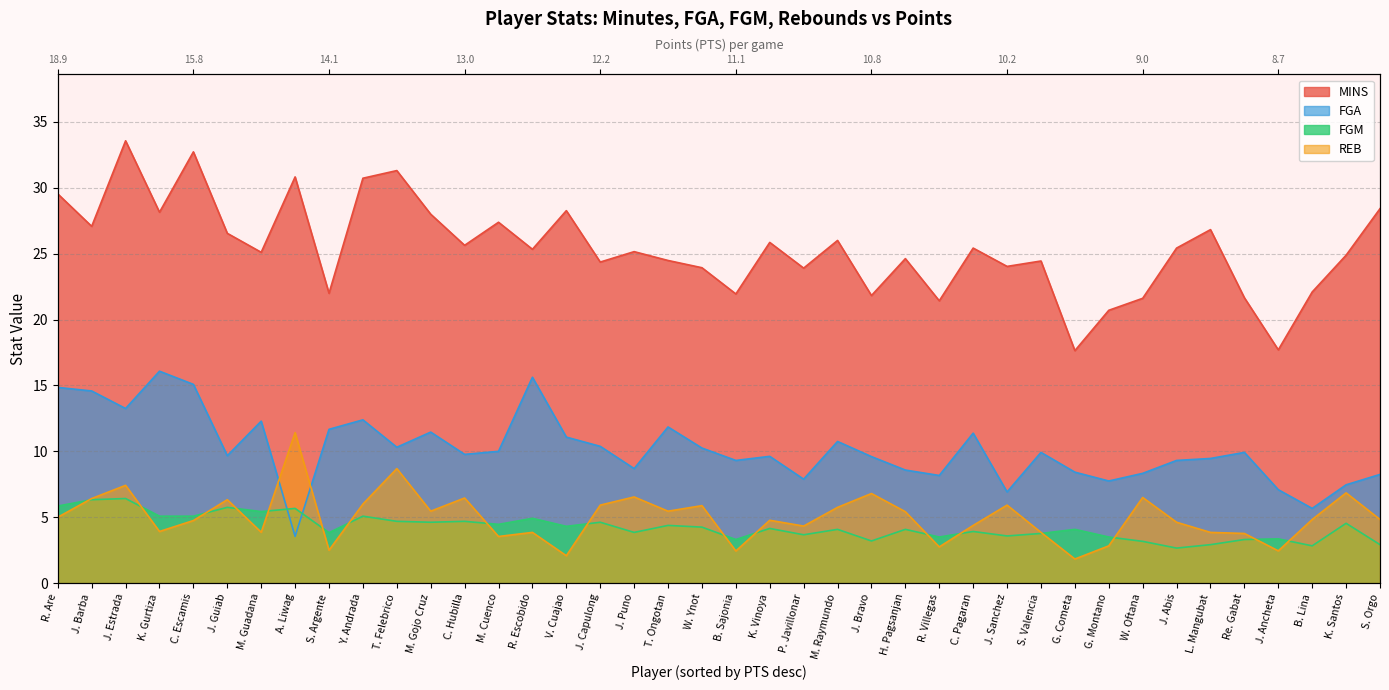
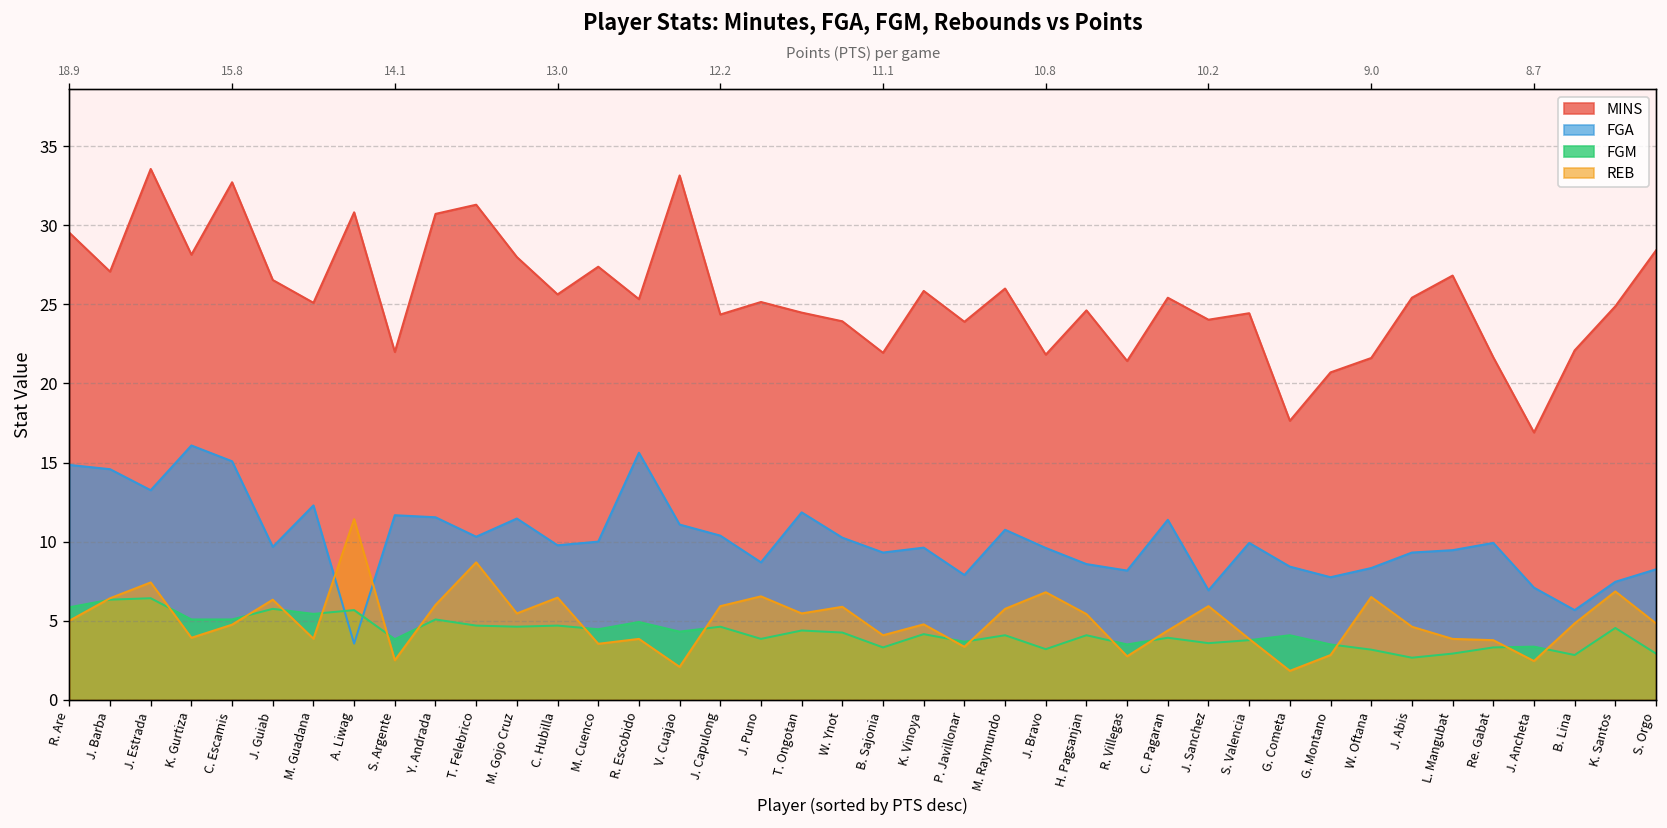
FGA, Y. Andrada: 12.4 -> 11.5
MINS, V. Cuajao: 28.3 -> 33.2
REB, B. Sajonia: 2.4 -> 4.1
REB, P. Javillonar: 4.3 -> 3.4
MINS, J. Ancheta: 17.7 -> 16.9
